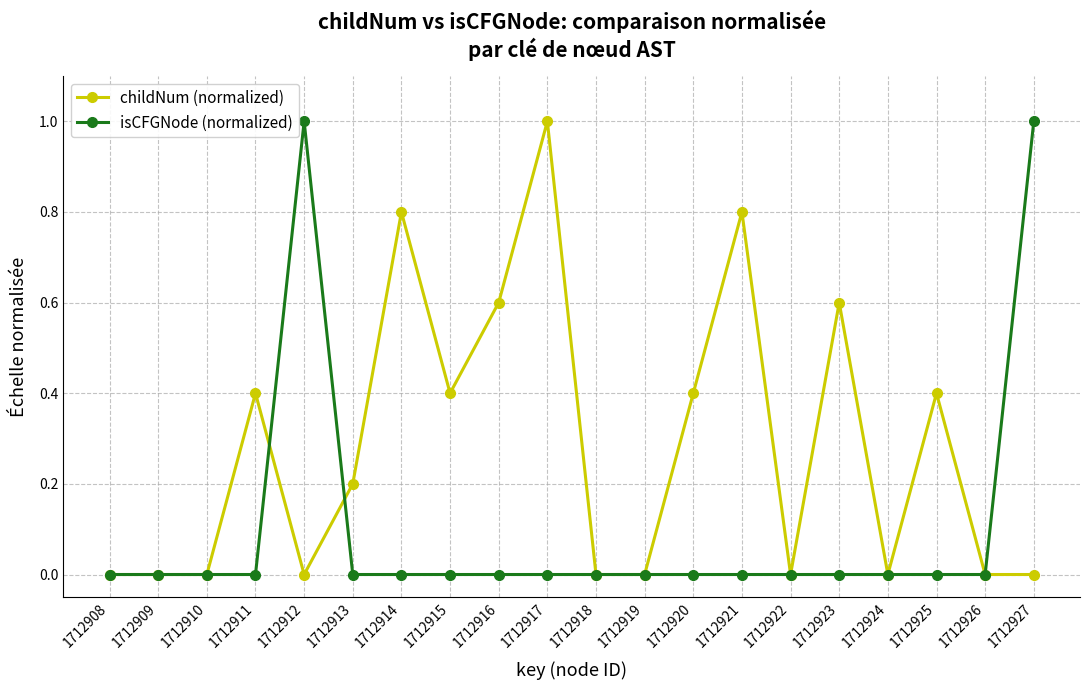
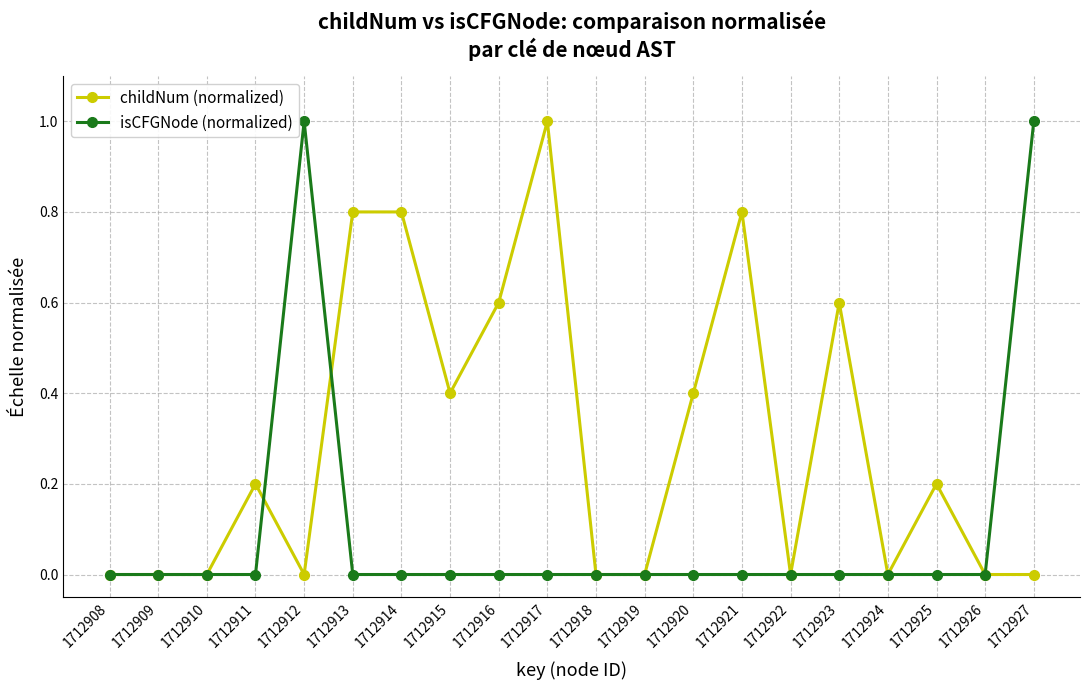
childNum (normalized), 1712911: 0.40 -> 0.20
childNum (normalized), 1712913: 0.20 -> 0.80
childNum (normalized), 1712925: 0.40 -> 0.20
